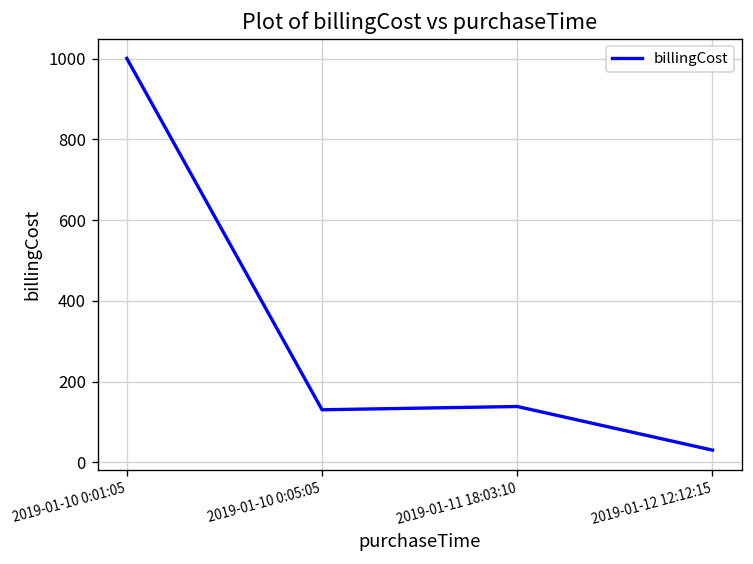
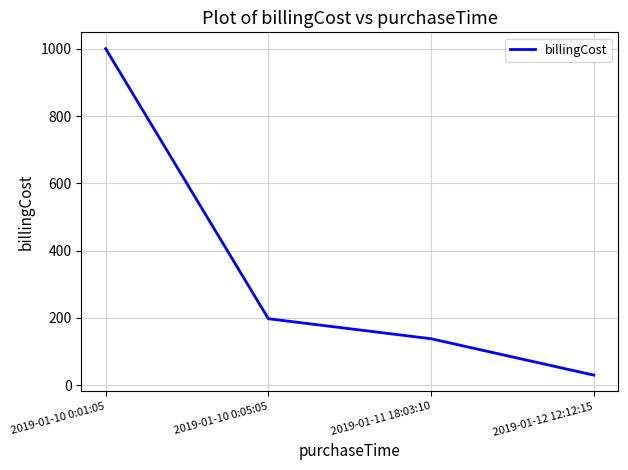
2019-01-10 0:05:05: 130 -> 200
